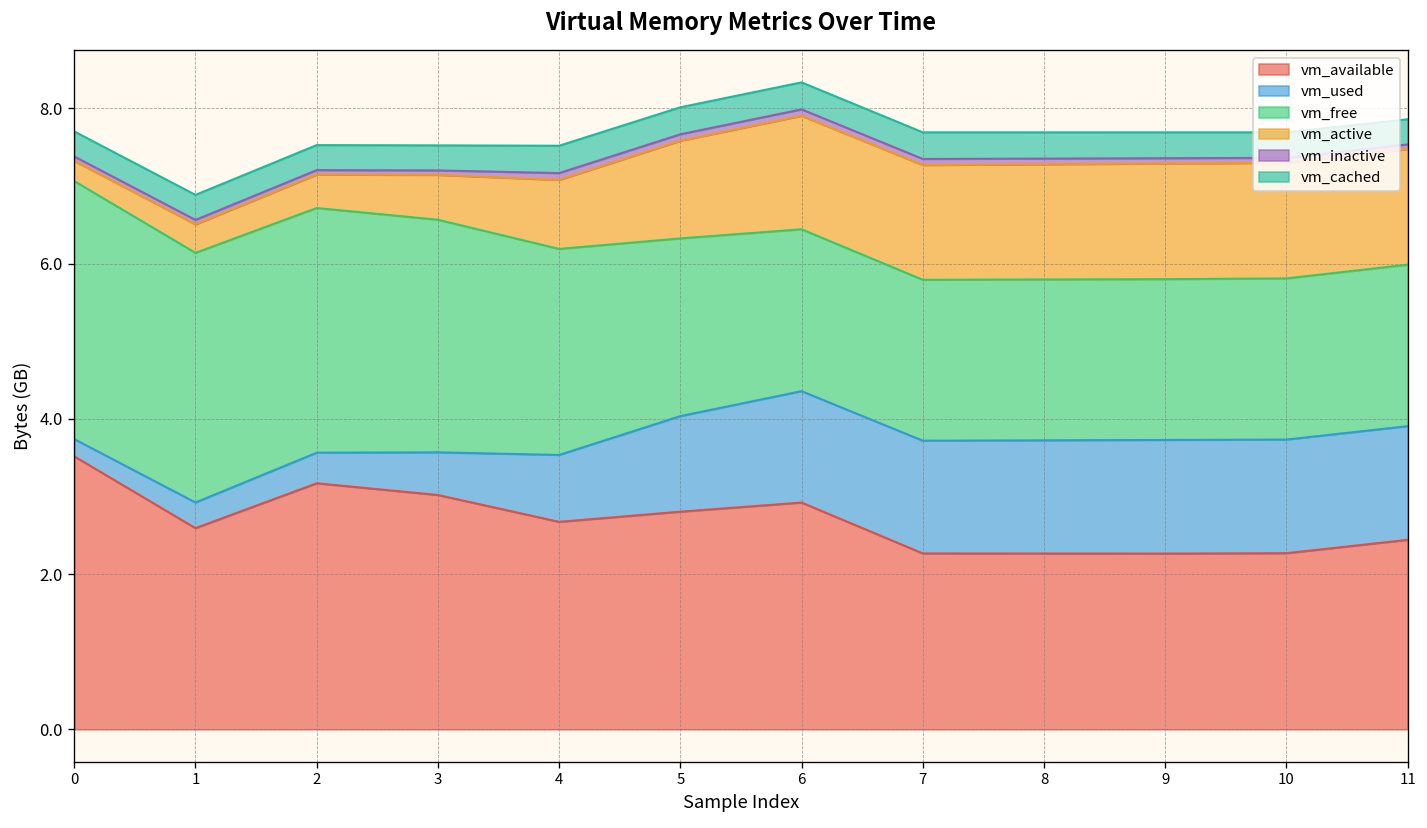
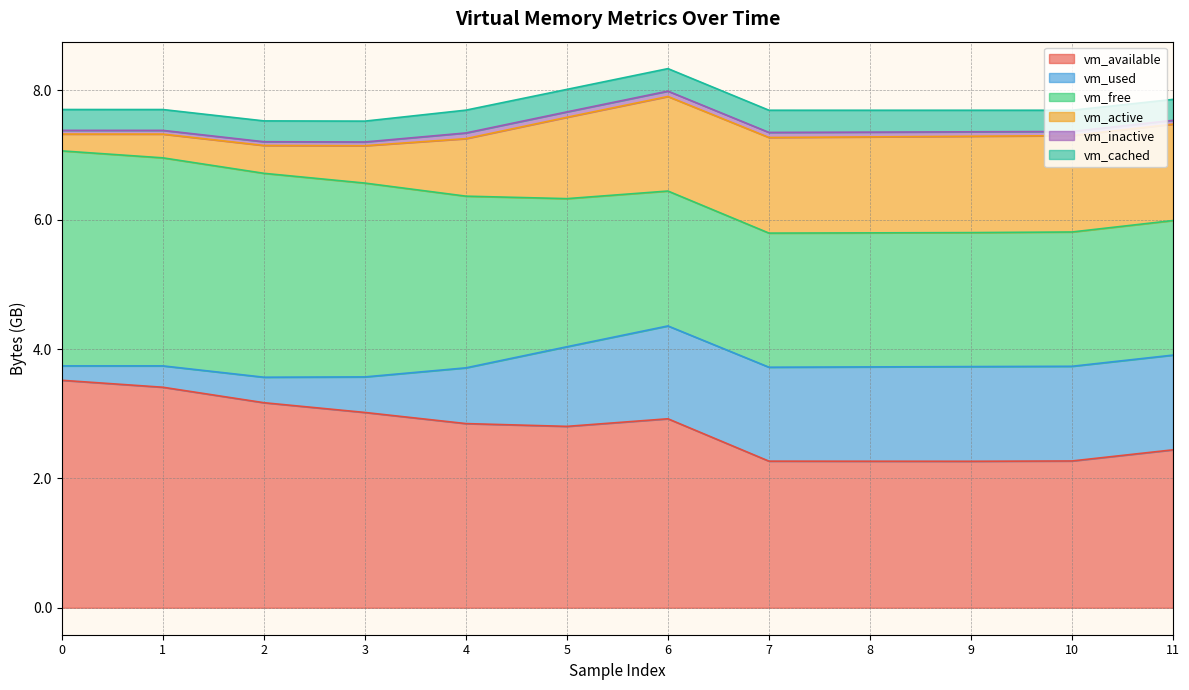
vm_available, 1: 2.6 -> 3.4
vm_available, 4: 2.7 -> 2.8
